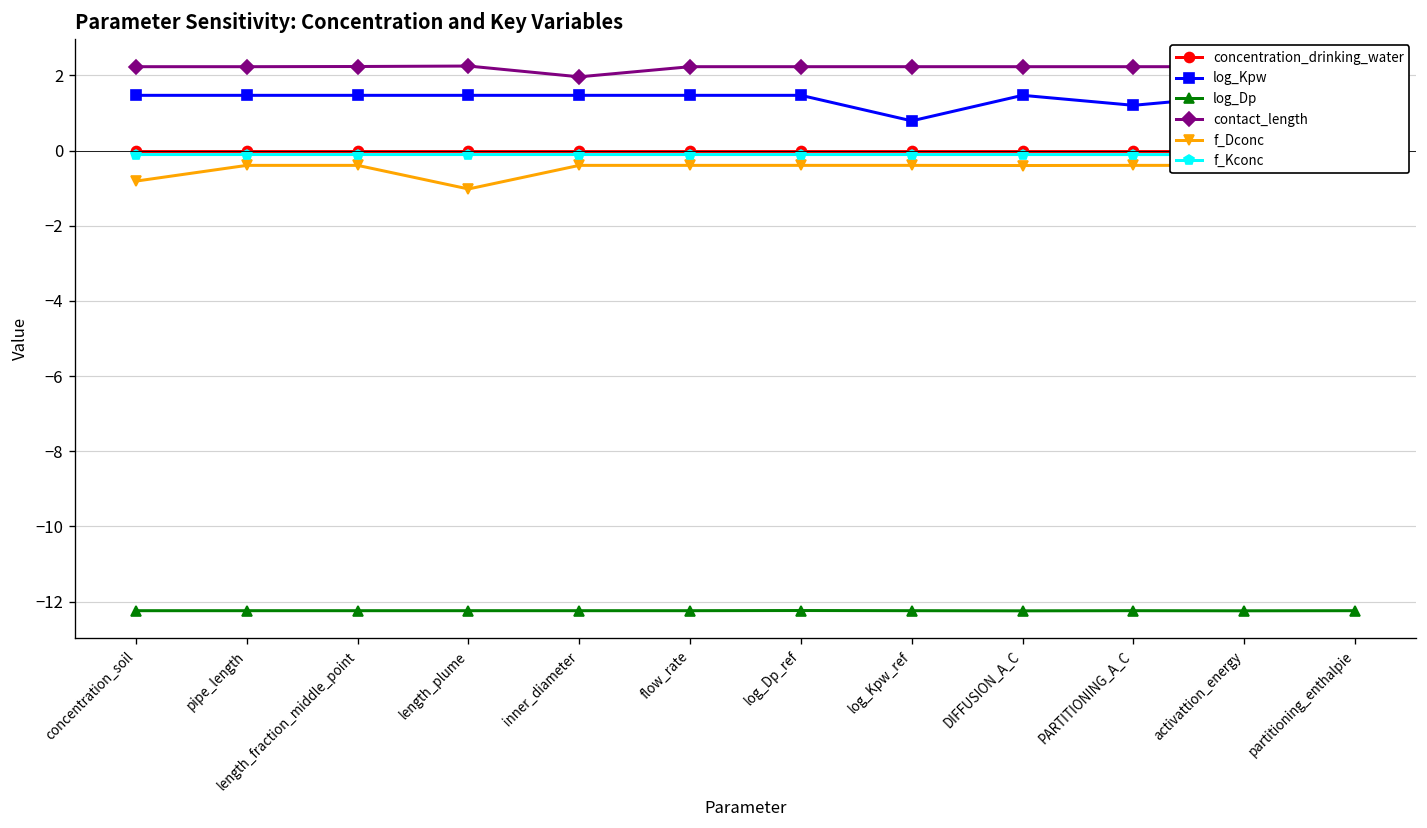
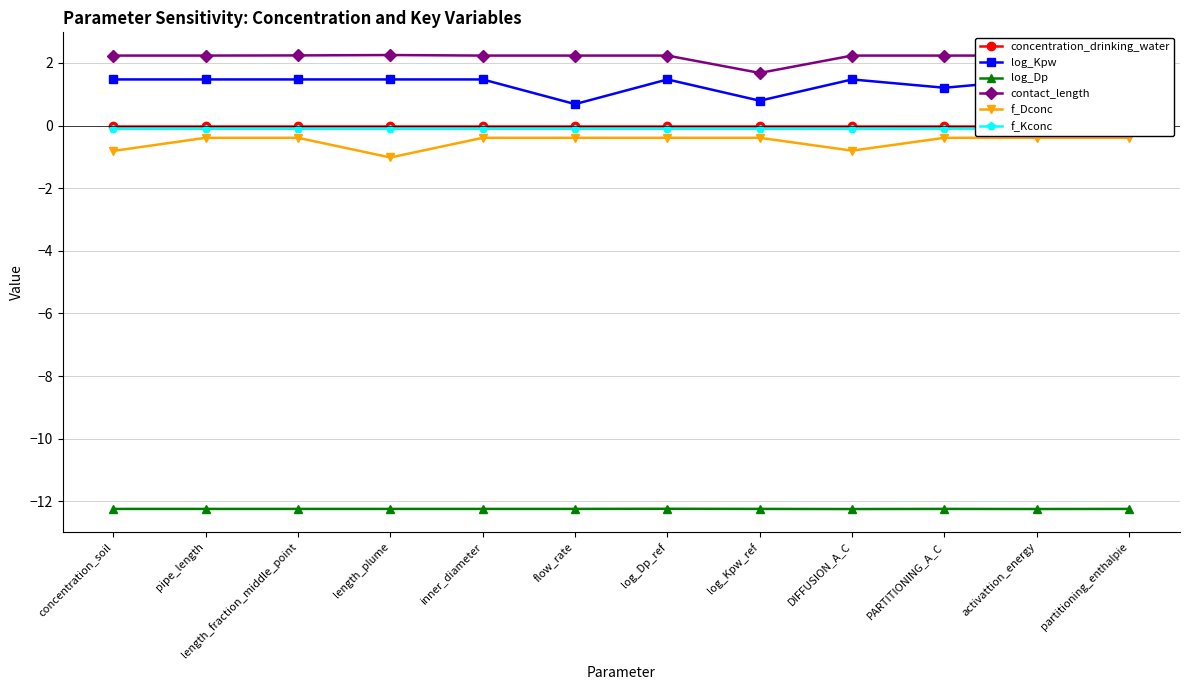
contact_length, inner_diameter: 2.0 -> 2.2
log_Kpw, flow_rate: 1.5 -> 0.7
contact_length, log_Kpw_ref: 2.2 -> 1.7
f_Dconc, DIFFUSION_A_C: -0.4 -> -0.8
